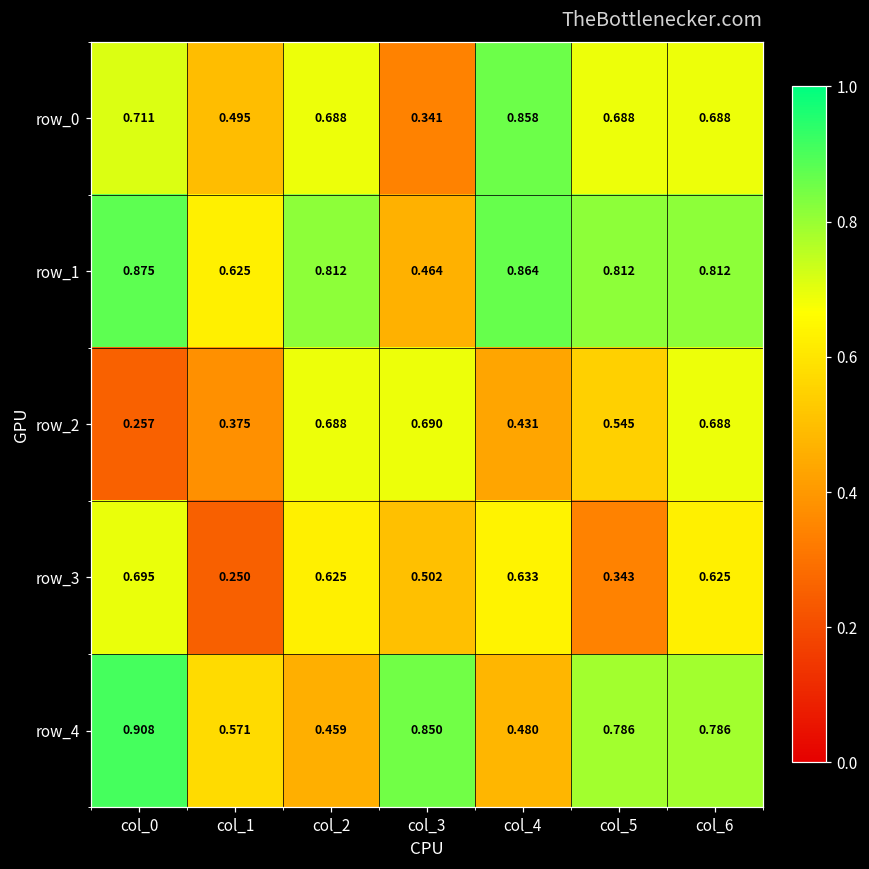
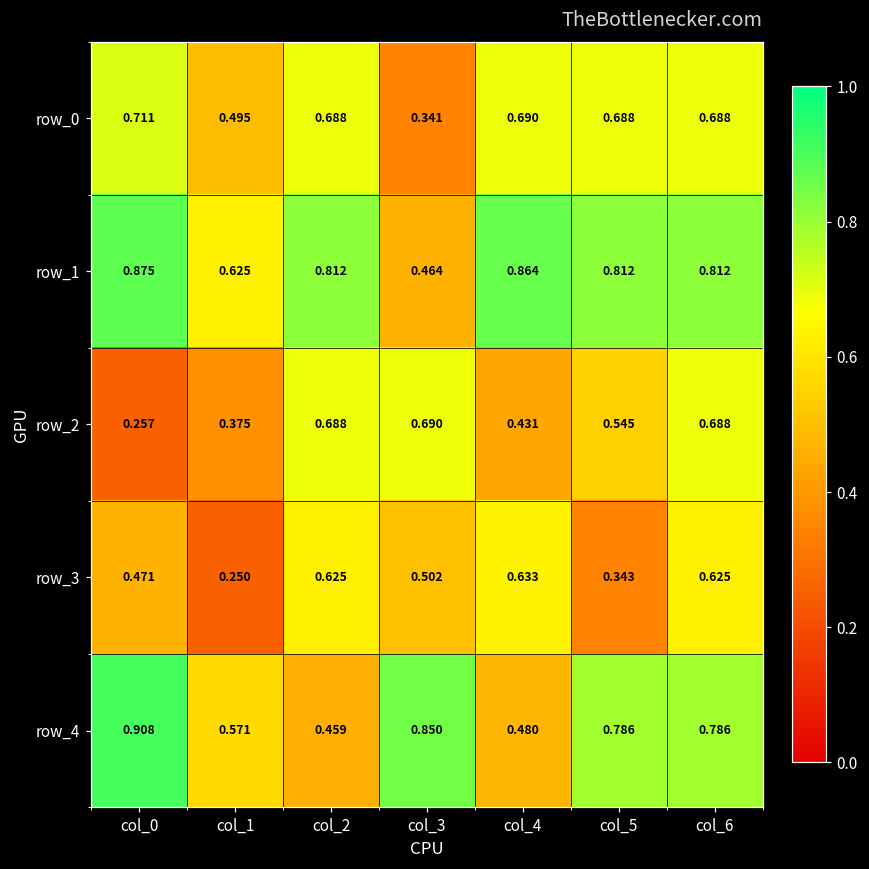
row_0, col_4: 0.858 -> 0.690
row_3, col_0: 0.695 -> 0.471
